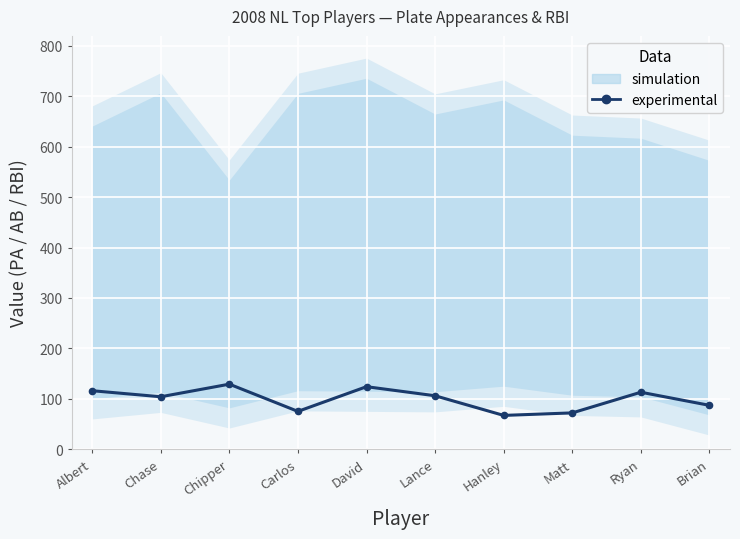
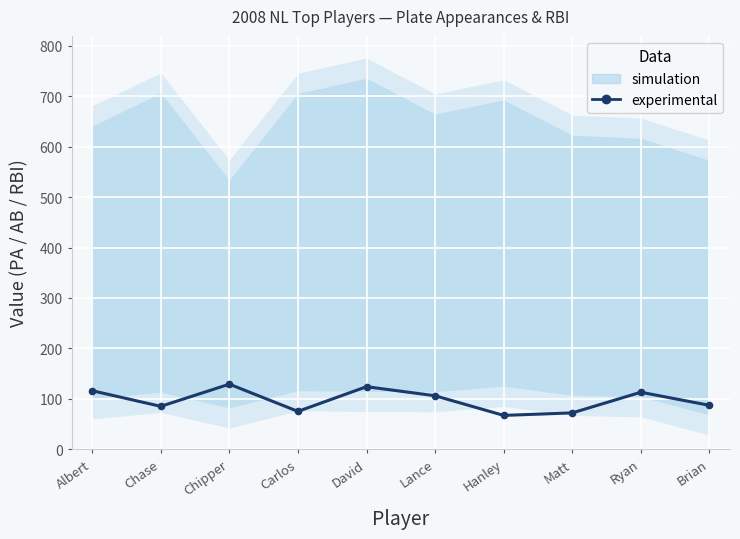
experimental, Chase: 100 -> 90
